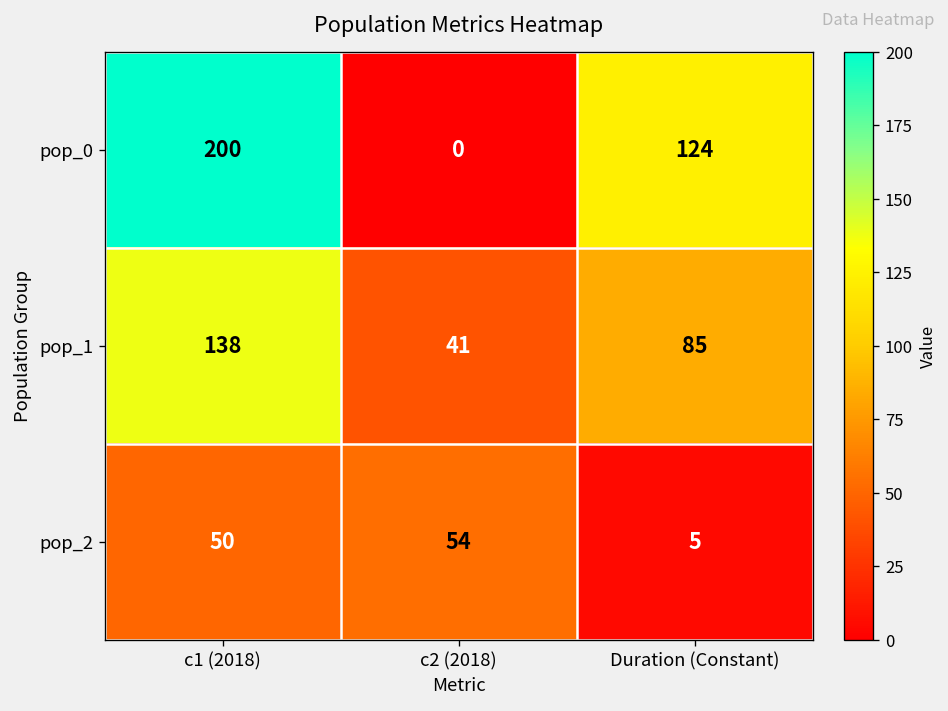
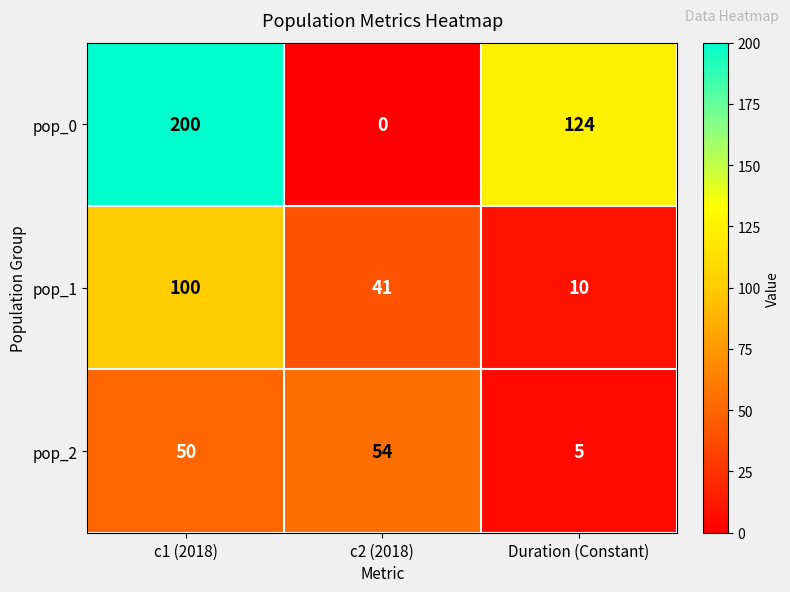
pop_1, c1 (2018): 138 -> 100
pop_1, Duration (Constant): 85 -> 10
